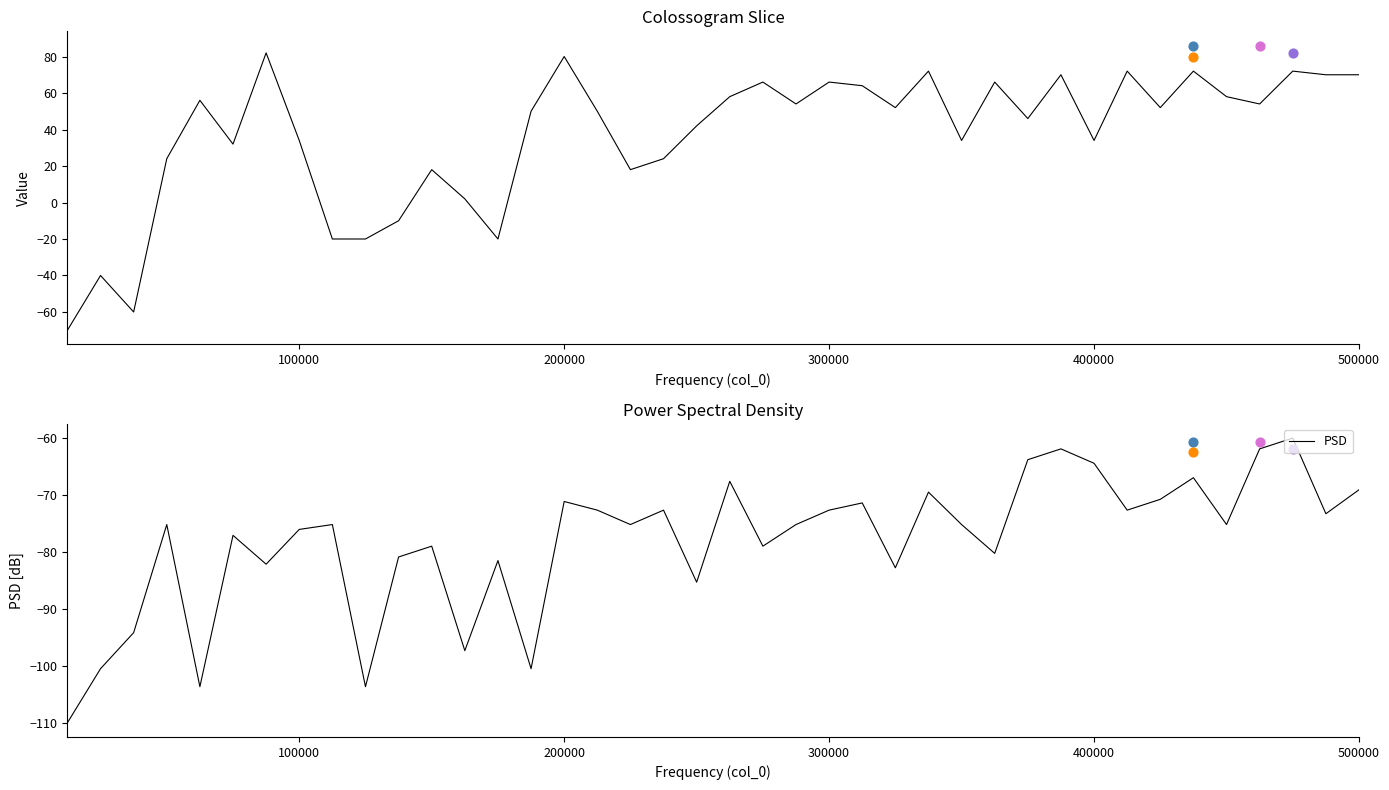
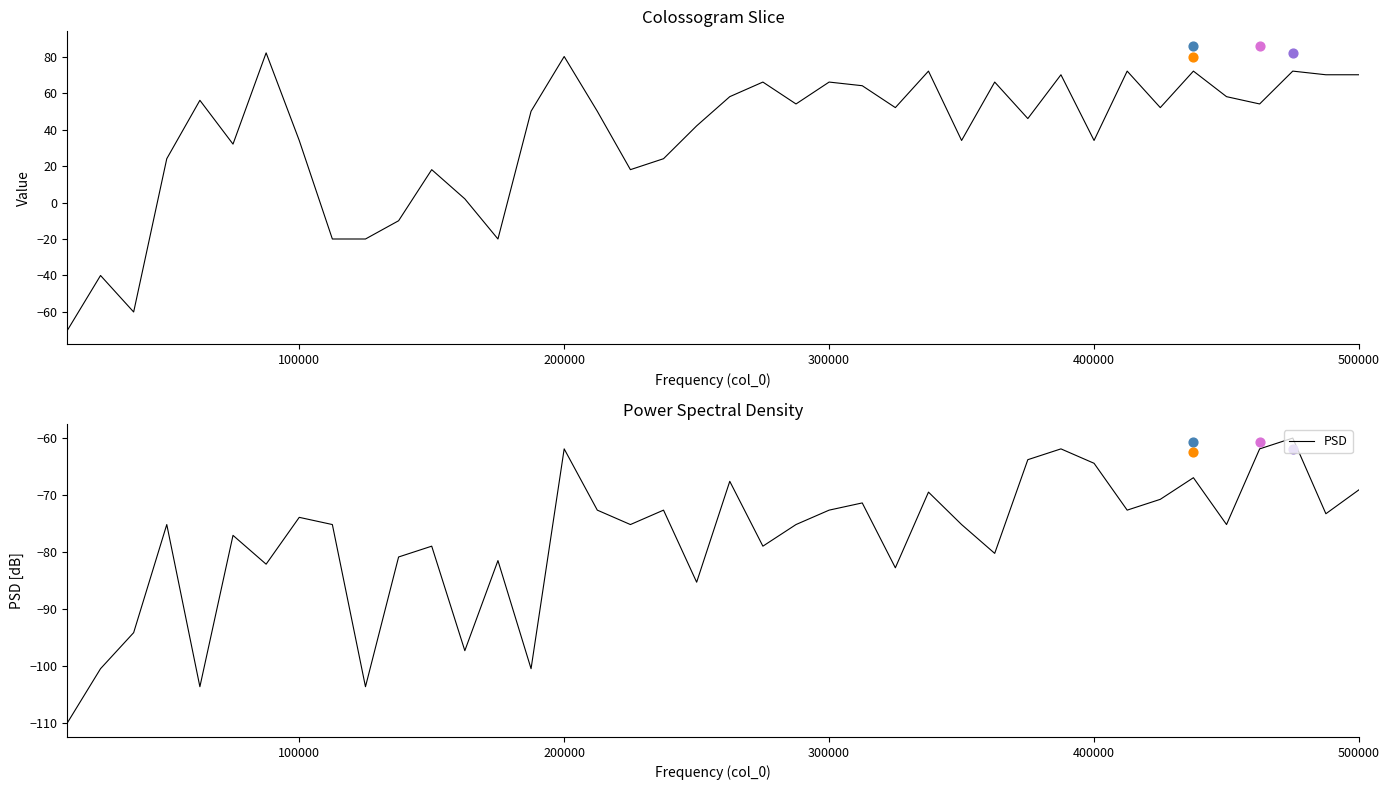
Power Spectral Density, PSD, 100000: -76 -> -74
Power Spectral Density, PSD, 200000: -71 -> -62
